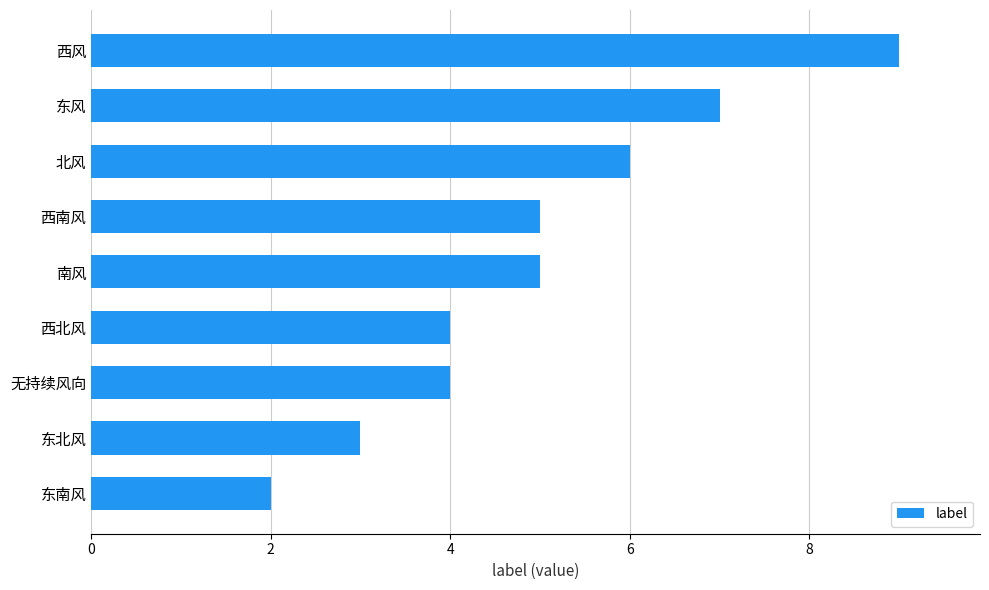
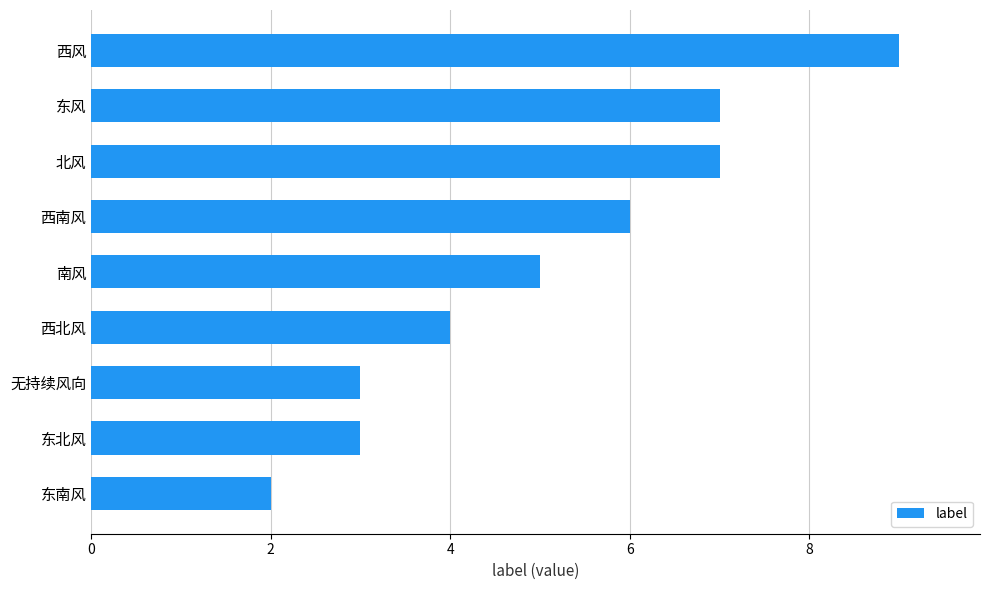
北风: 6 -> 7
西南风: 5 -> 6
无持续风向: 4 -> 3
